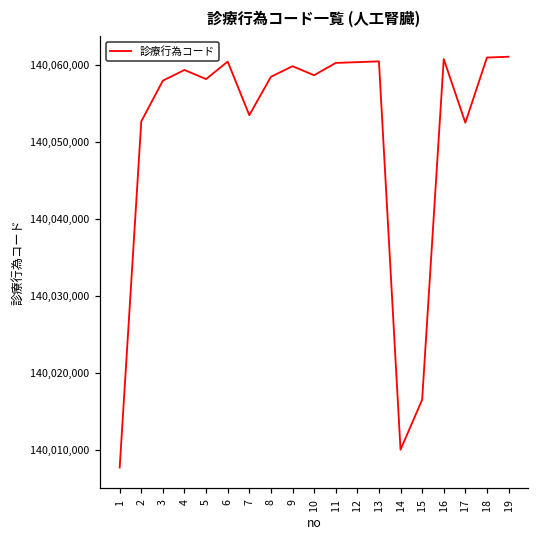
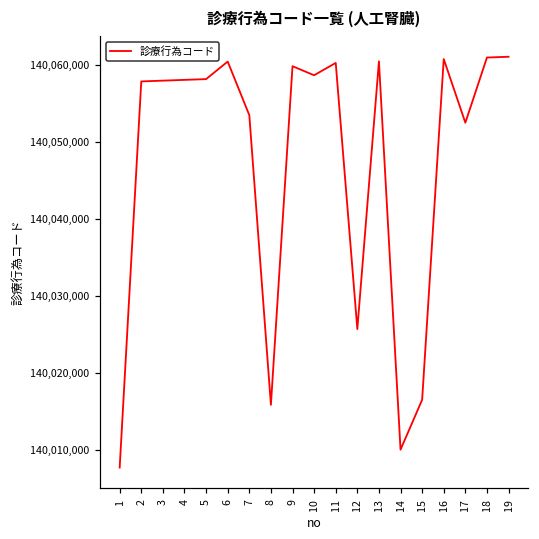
2: 140,053,000 -> 140,058,000
4: 140,059,000 -> 140,058,000
8: 140,058,000 -> 140,016,000
12: 140,060,000 -> 140,026,000
